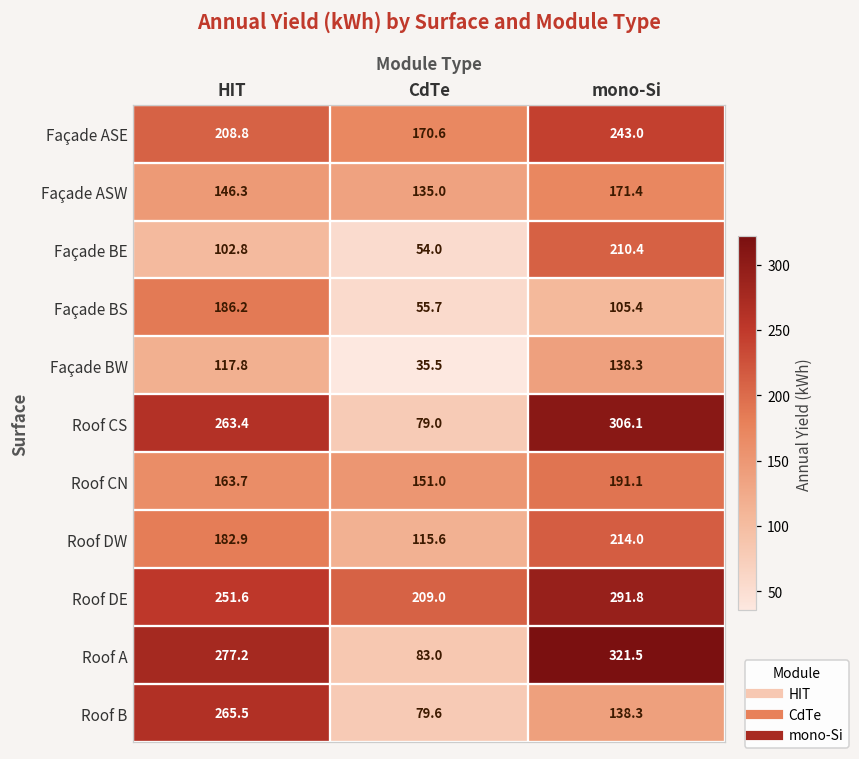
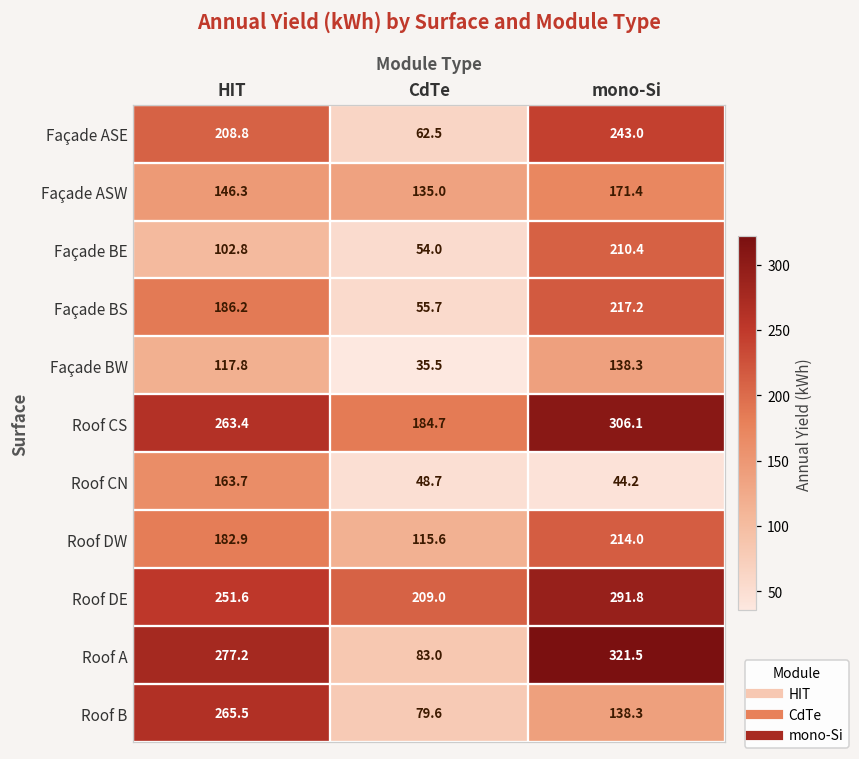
Façade ASE, CdTe: 170.6 -> 62.5
Façade BS, mono-Si: 105.4 -> 217.2
Roof CS, CdTe: 79.0 -> 184.7
Roof CN, CdTe: 151.0 -> 48.7
Roof CN, mono-Si: 191.1 -> 44.2
